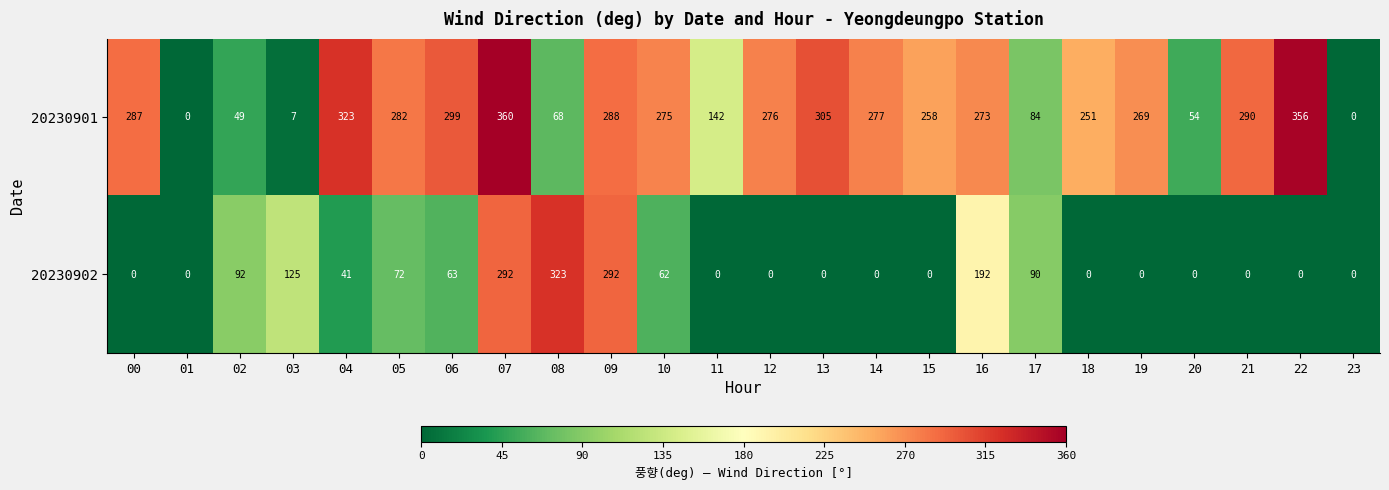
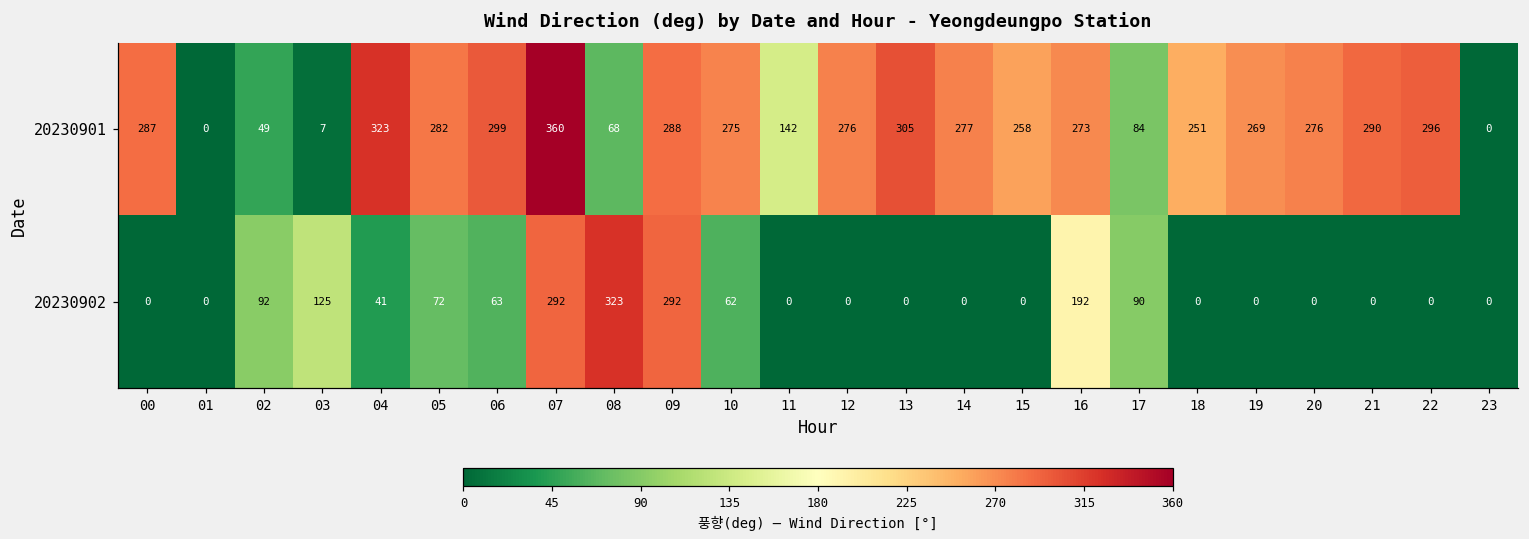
20230901, 20: 54 -> 276
20230901, 22: 356 -> 296
